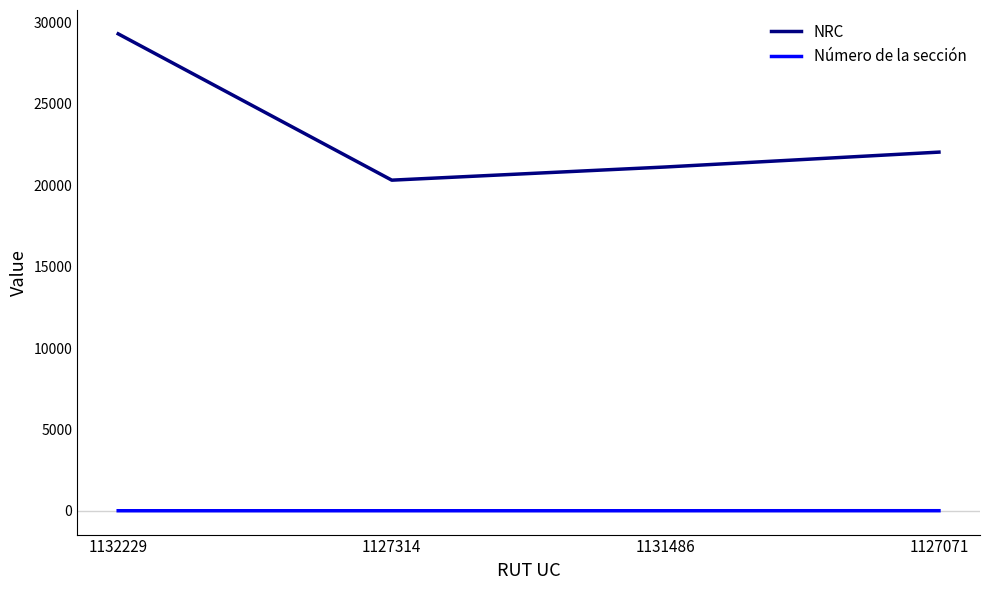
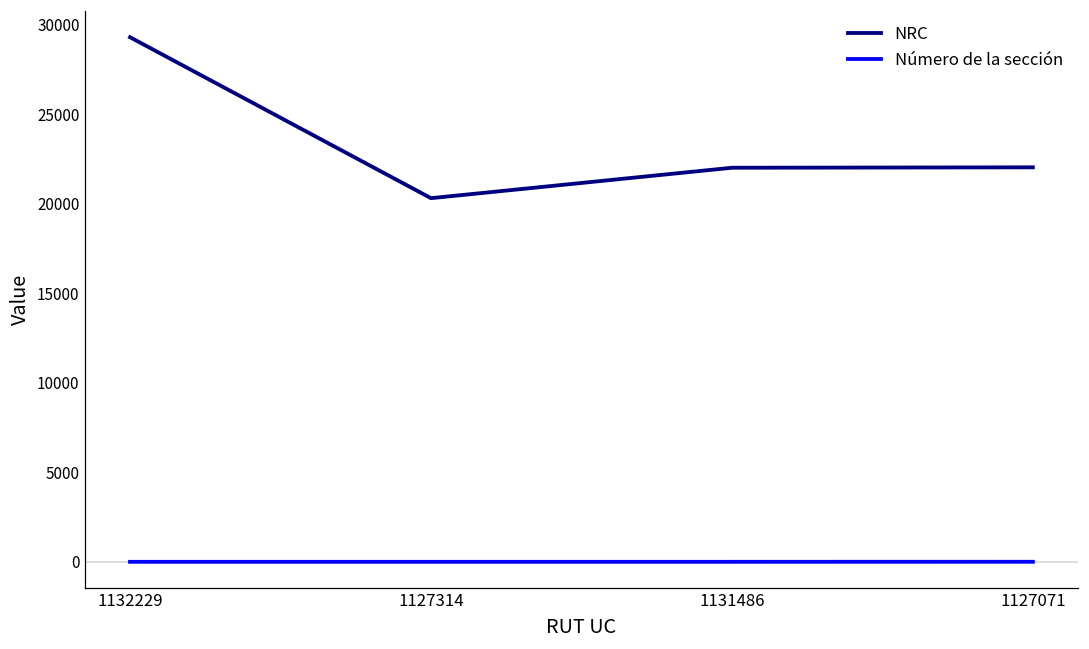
NRC, 1131486: 21100 -> 22000
